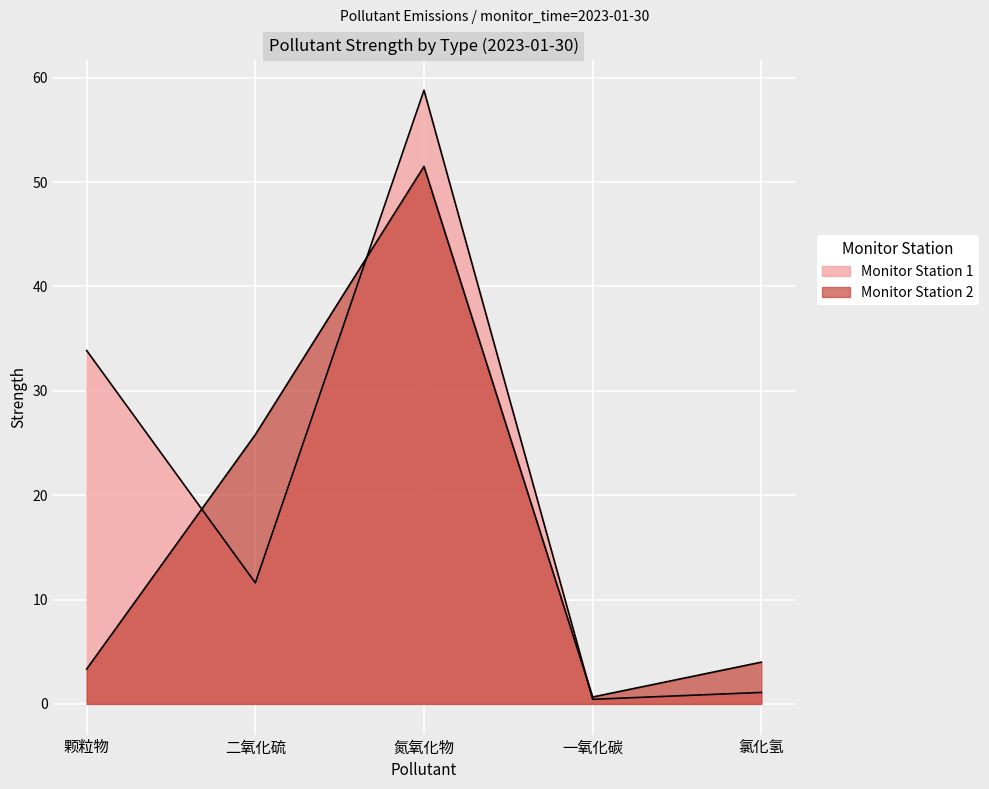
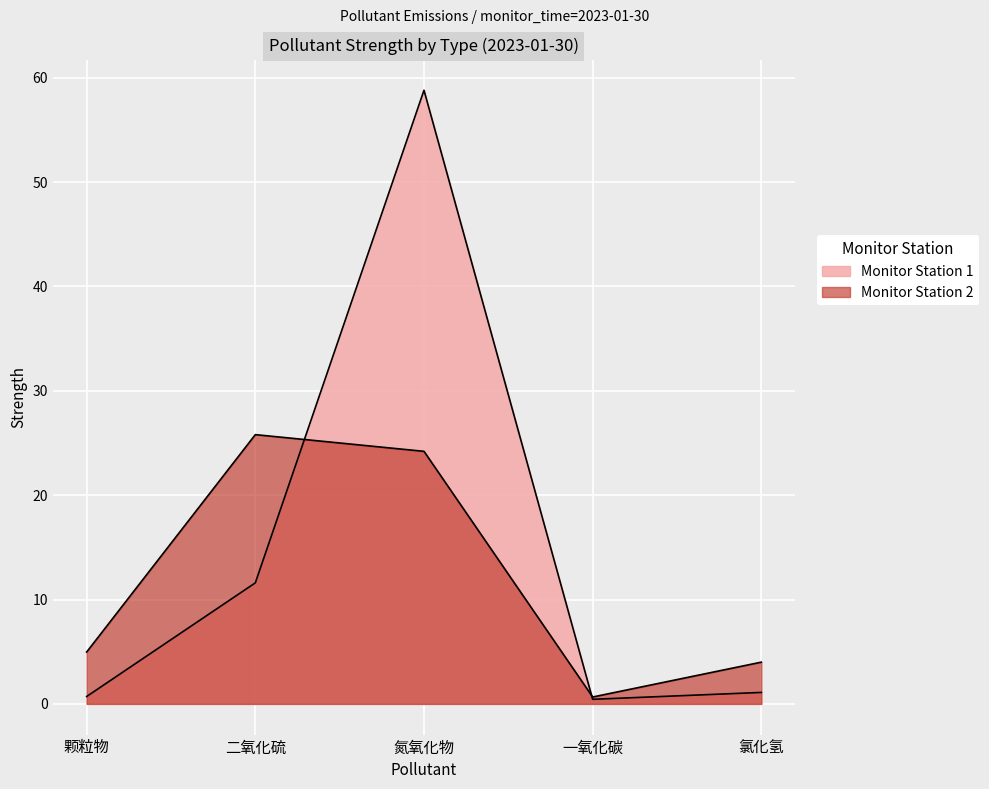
Monitor Station 1, 颗粒物: 33.9 -> 0.7
Monitor Station 2, 颗粒物: 3.3 -> 5.0
Monitor Station 2, 氮氧化物: 51.5 -> 24.2
